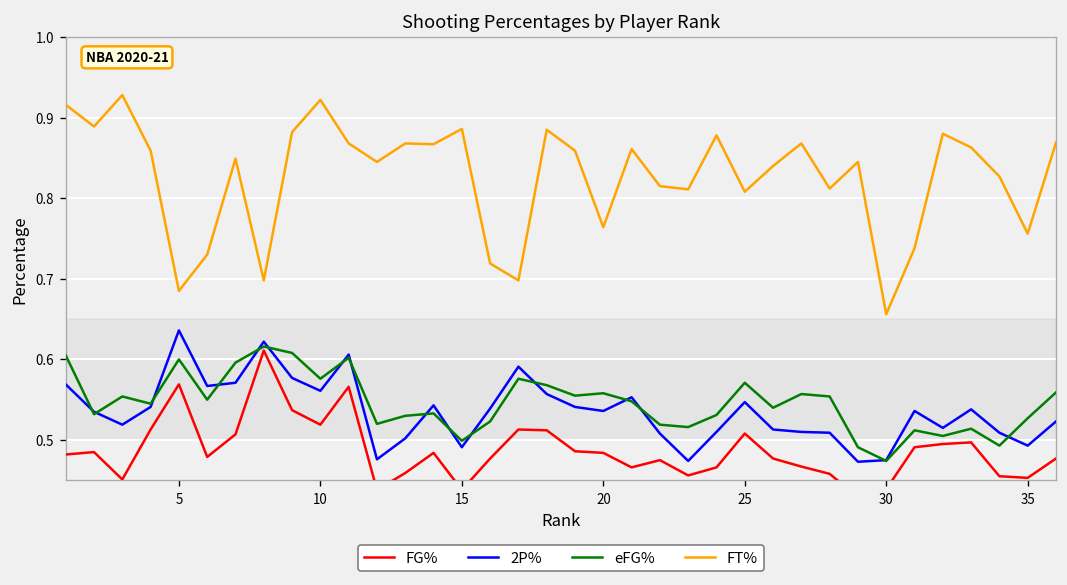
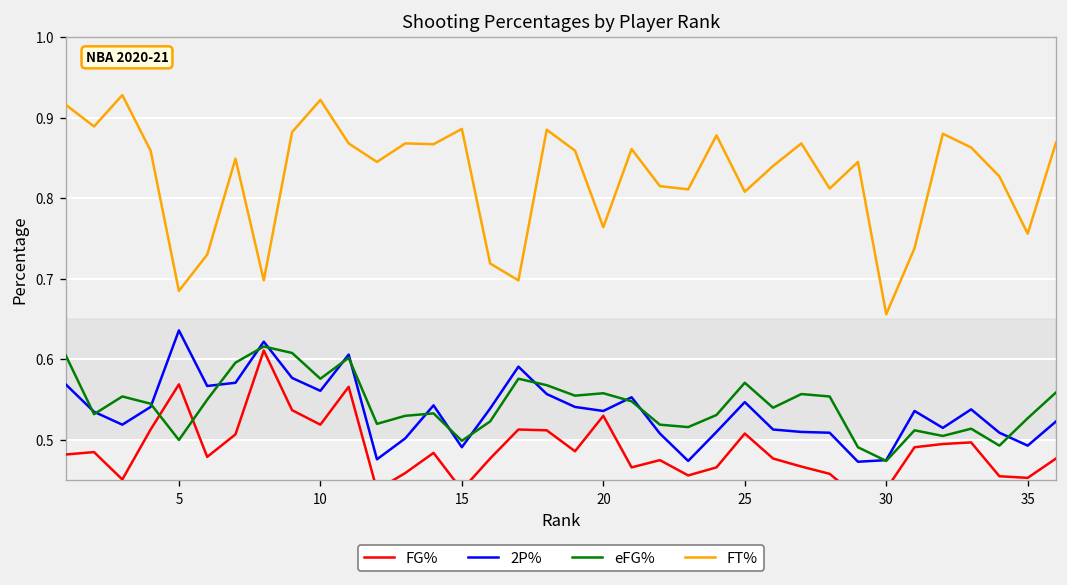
eFG%, 5: 0.6 -> 0.5
FG%, 20: 0.48 -> 0.53
